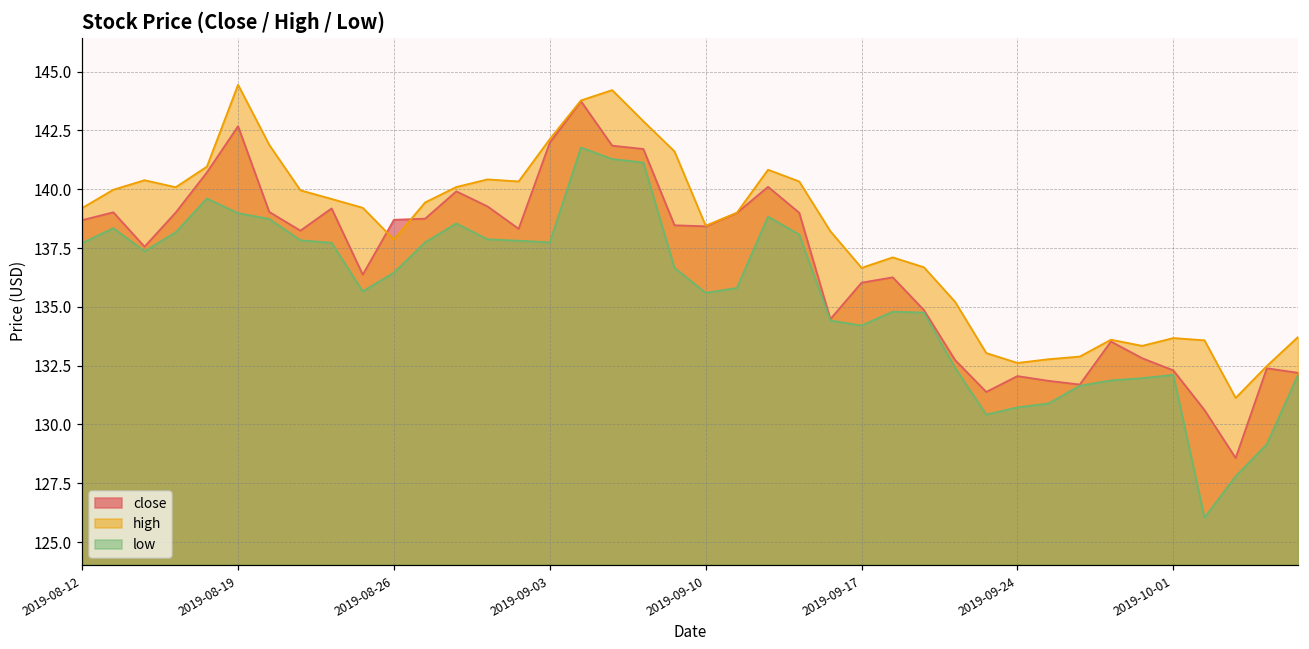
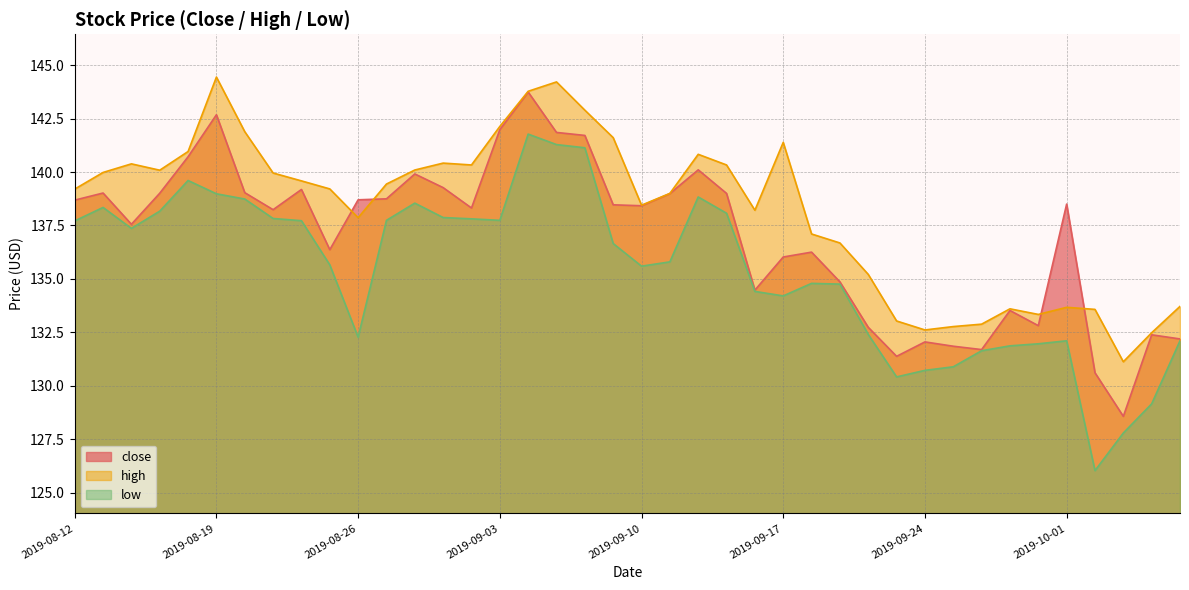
low, 2019-08-26: 136.5 -> 132.3
high, 2019-09-17: 136.7 -> 141.4
close, 2019-10-01: 132.3 -> 138.5
